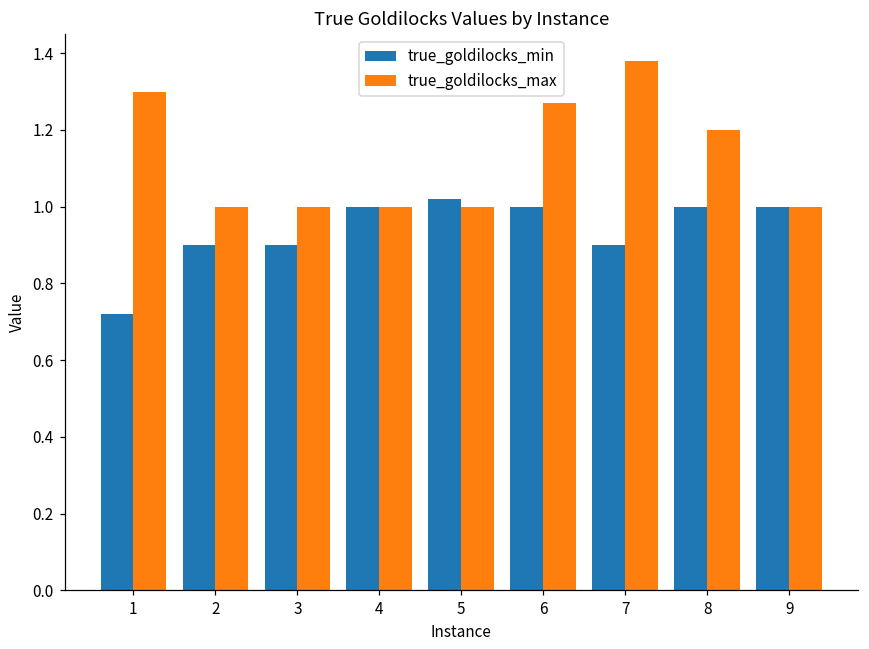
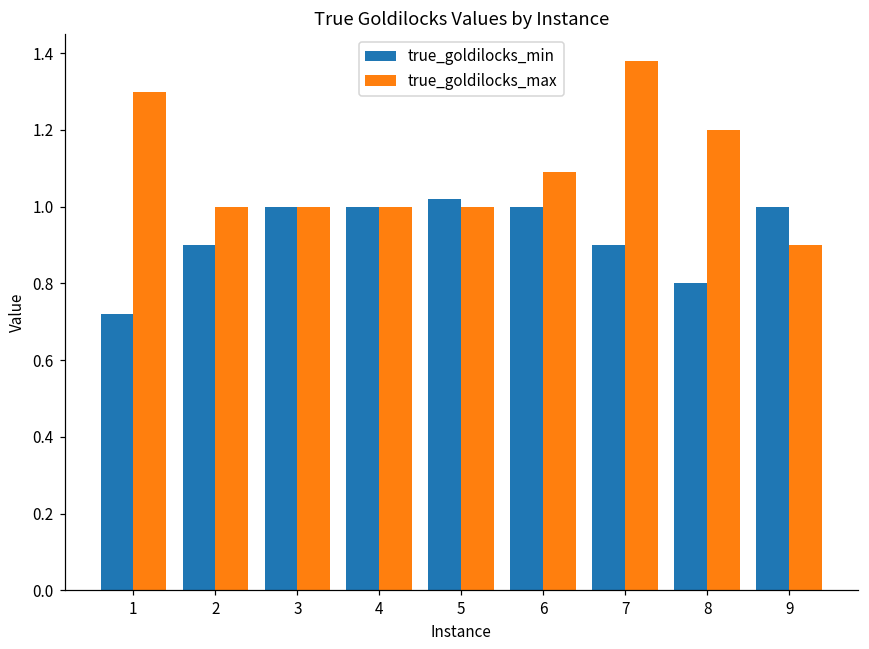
true_goldilocks_min, 3: 0.9 -> 1.0
true_goldilocks_max, 6: 1.27 -> 1.09
true_goldilocks_min, 8: 1.0 -> 0.8
true_goldilocks_max, 9: 1.0 -> 0.9
